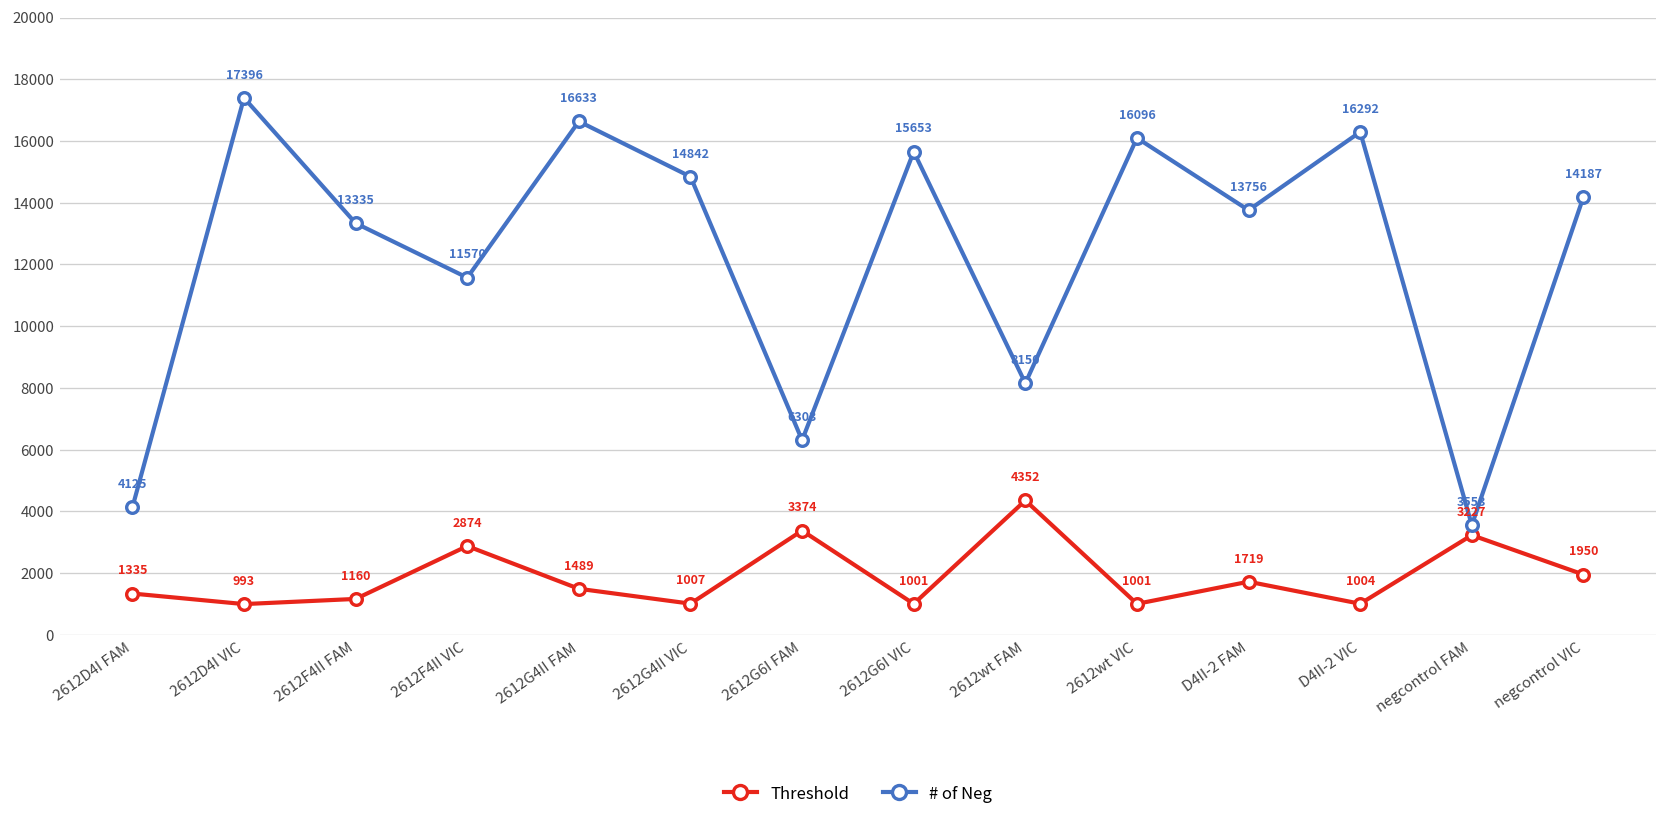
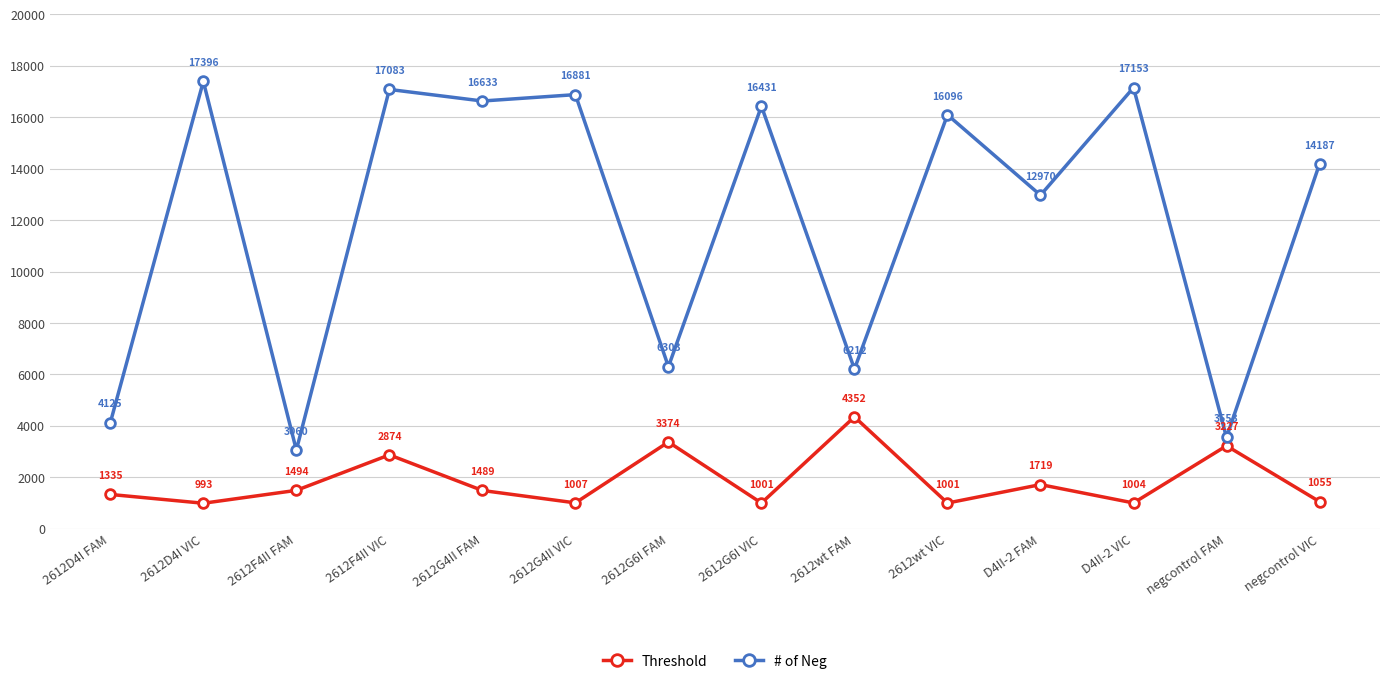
Threshold, 2612F4II FAM: 1160 -> 1494
# of Neg, 2612F4II FAM: 13335 -> 3060
# of Neg, 2612F4II VIC: 11570 -> 17083
# of Neg, 2612G4II VIC: 14842 -> 16881
# of Neg, 2612G6I VIC: 15653 -> 16431
# of Neg, 2612wt FAM: 8150 -> 6212
# of Neg, D4II-2 FAM: 13756 -> 12970
# of Neg, D4II-2 VIC: 16292 -> 17153
Threshold, negcontrol VIC: 1950 -> 1055
